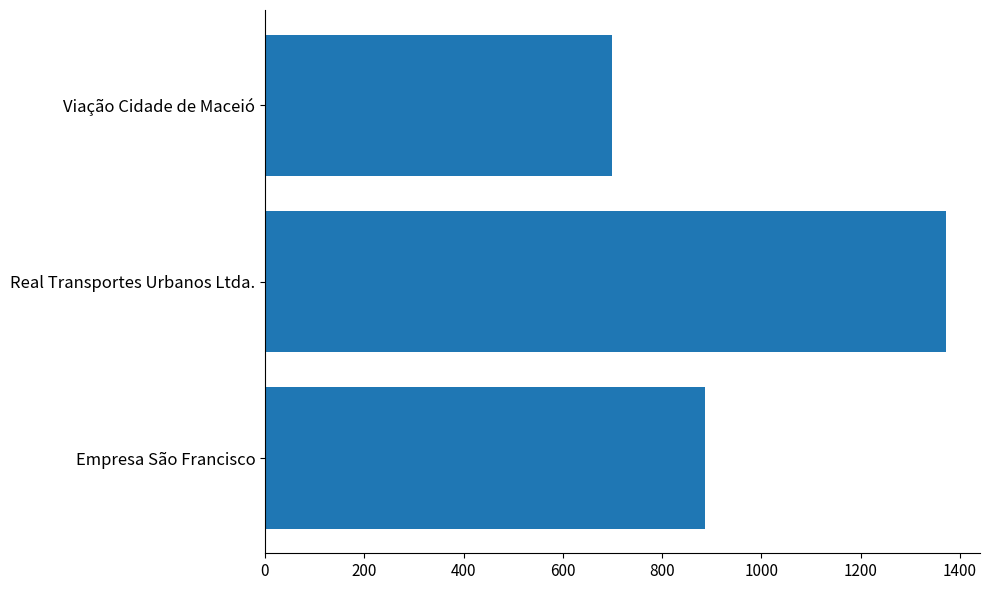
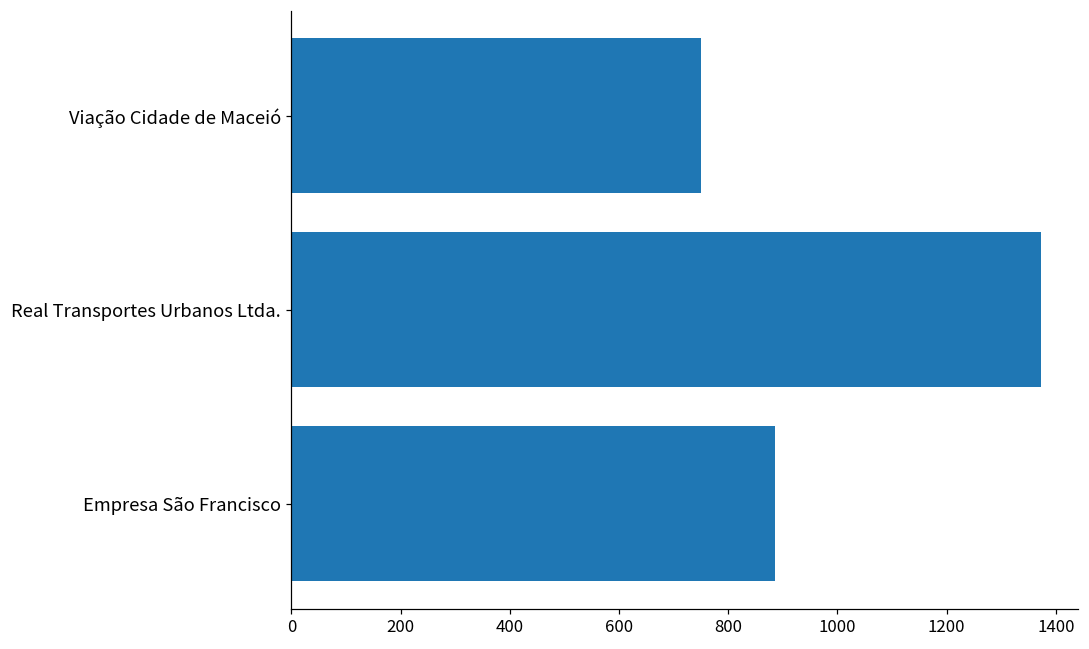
Viação Cidade de Maceió: 700 -> 750
